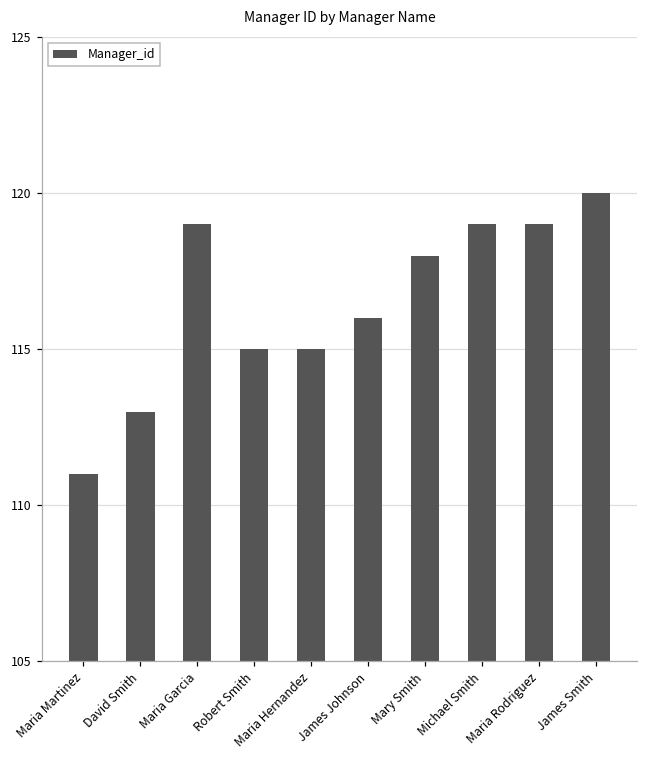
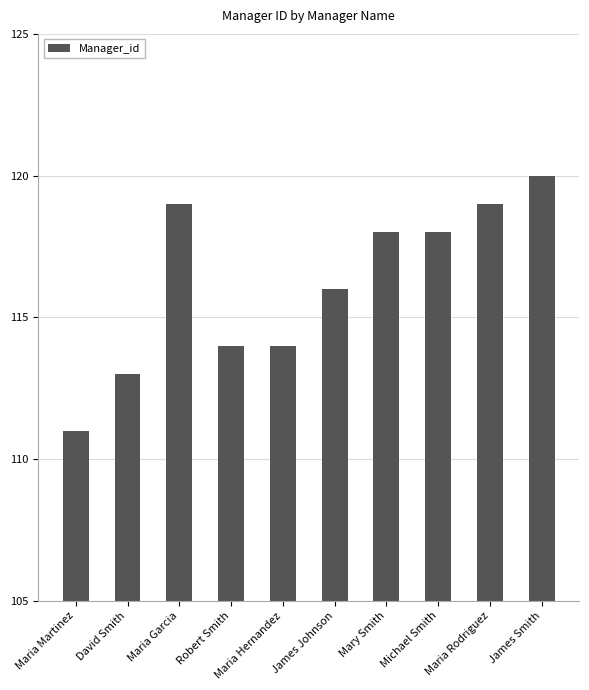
Robert Smith: 115 -> 114
Maria Hernandez: 115 -> 114
Michael Smith: 119 -> 118
